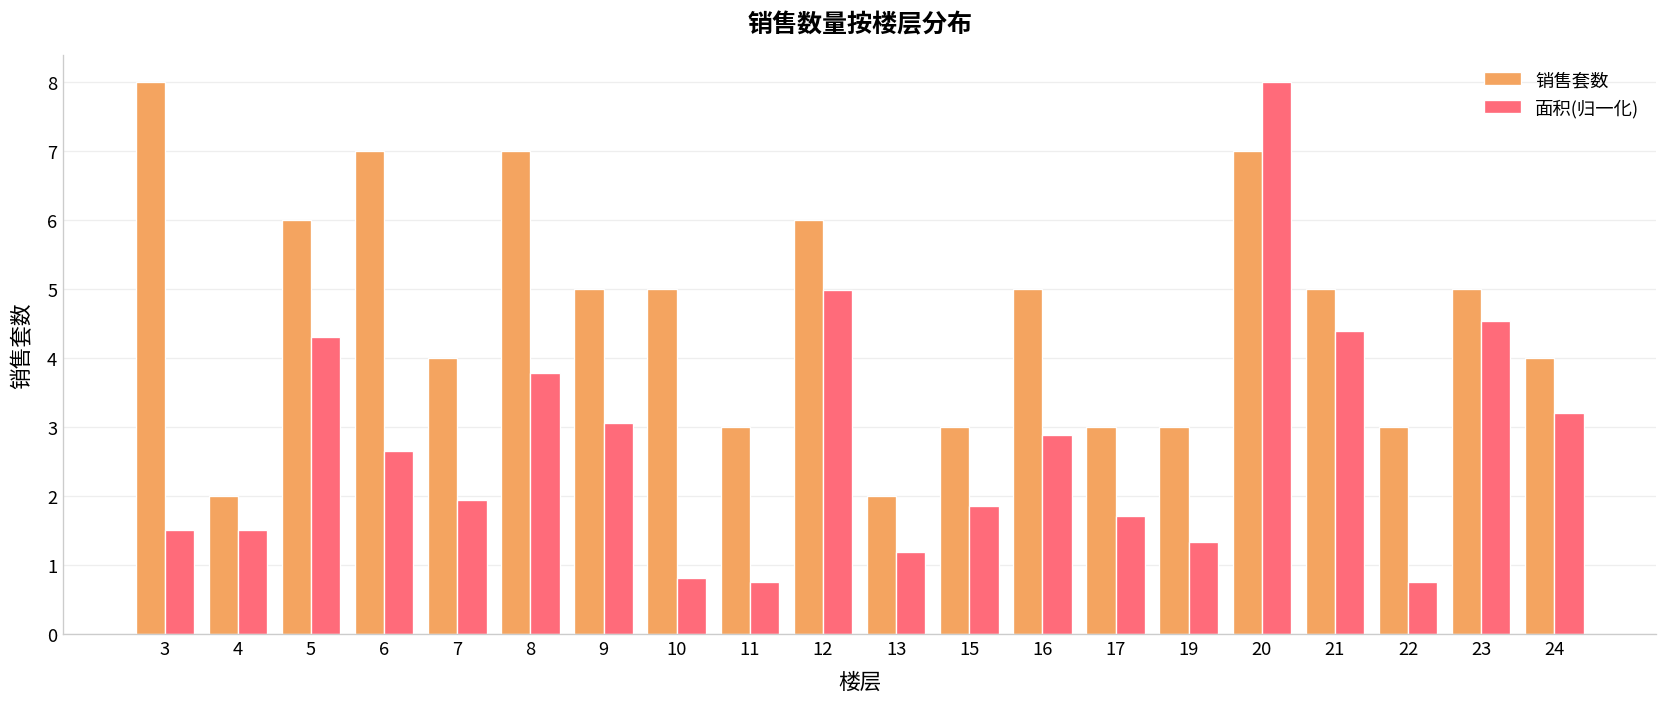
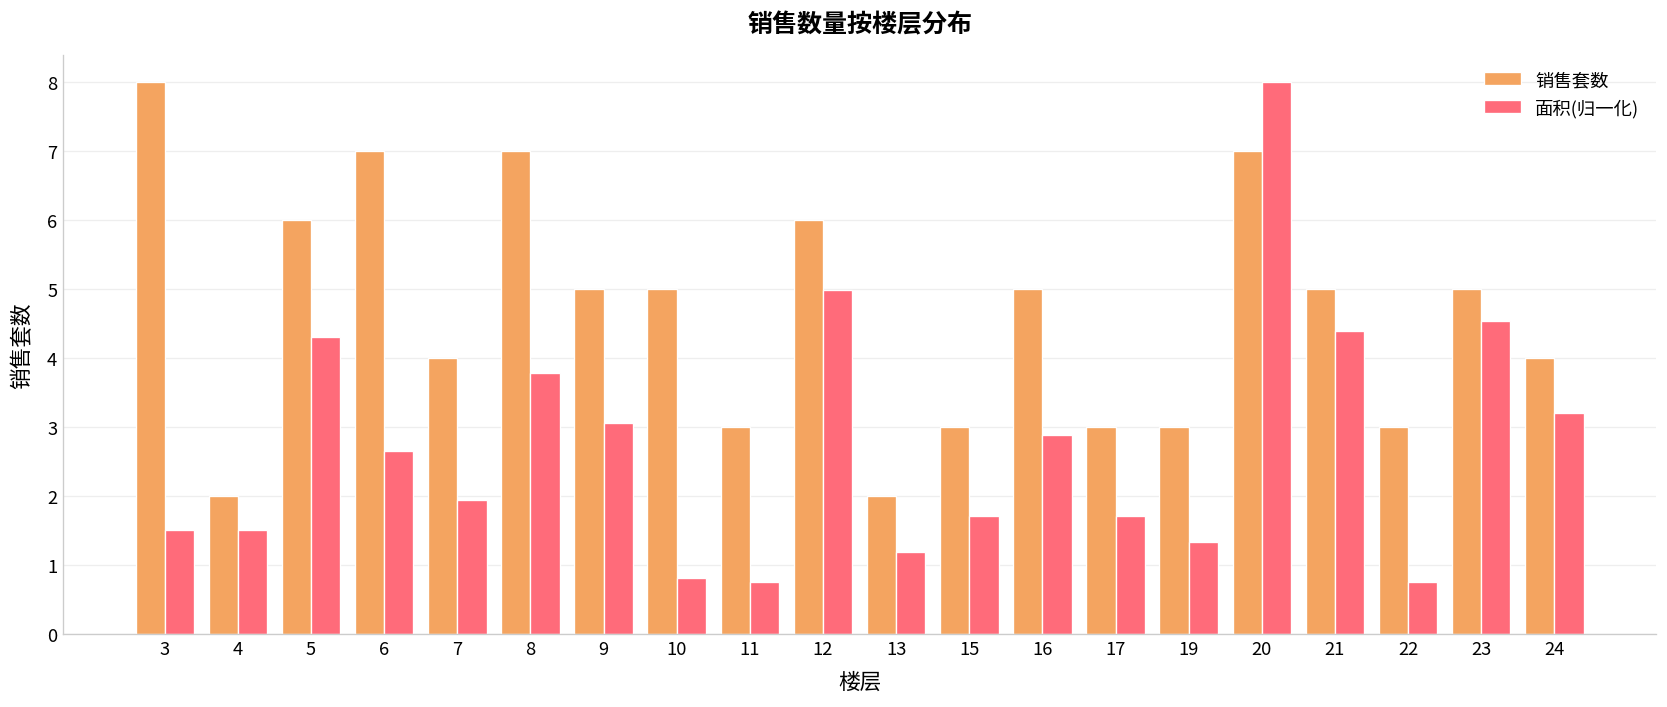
面积(归一化), 15: 1.9 -> 1.7
